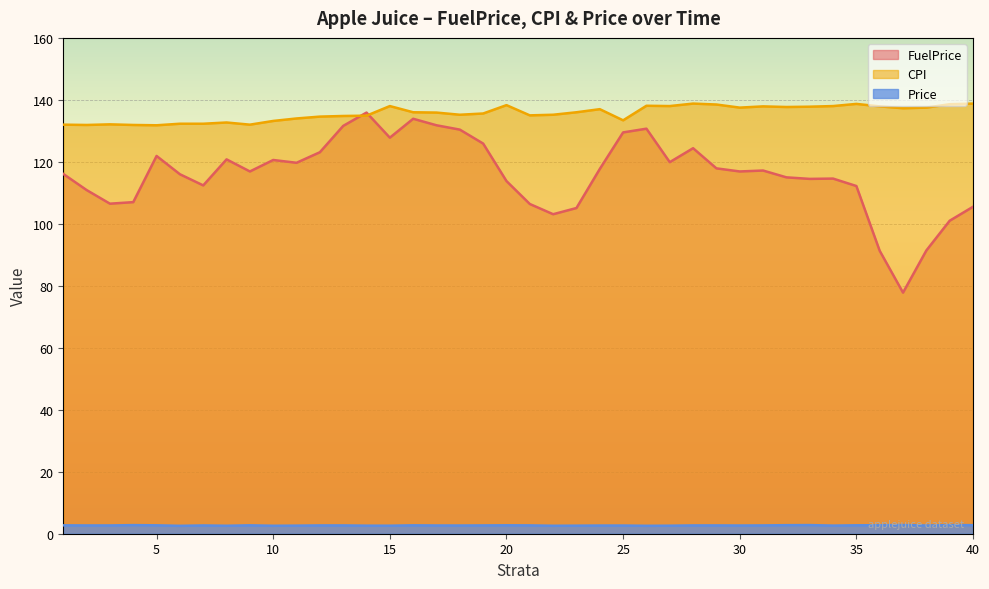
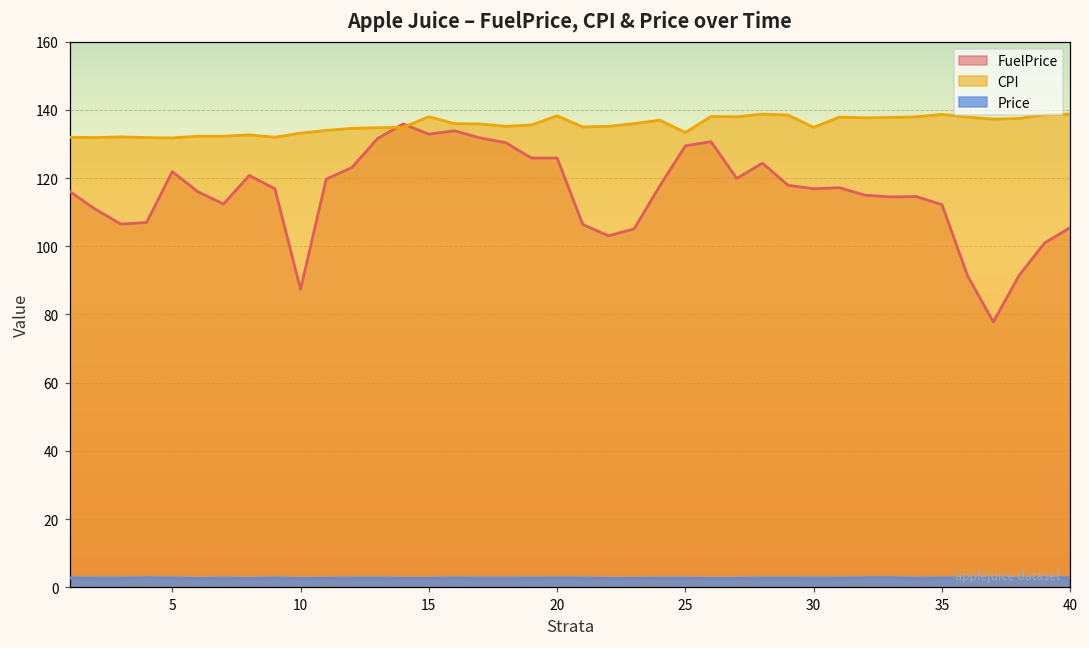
FuelPrice, 10: 121 -> 87
FuelPrice, 15: 128 -> 133
FuelPrice, 20: 114 -> 126
CPI, 30: 138 -> 135
